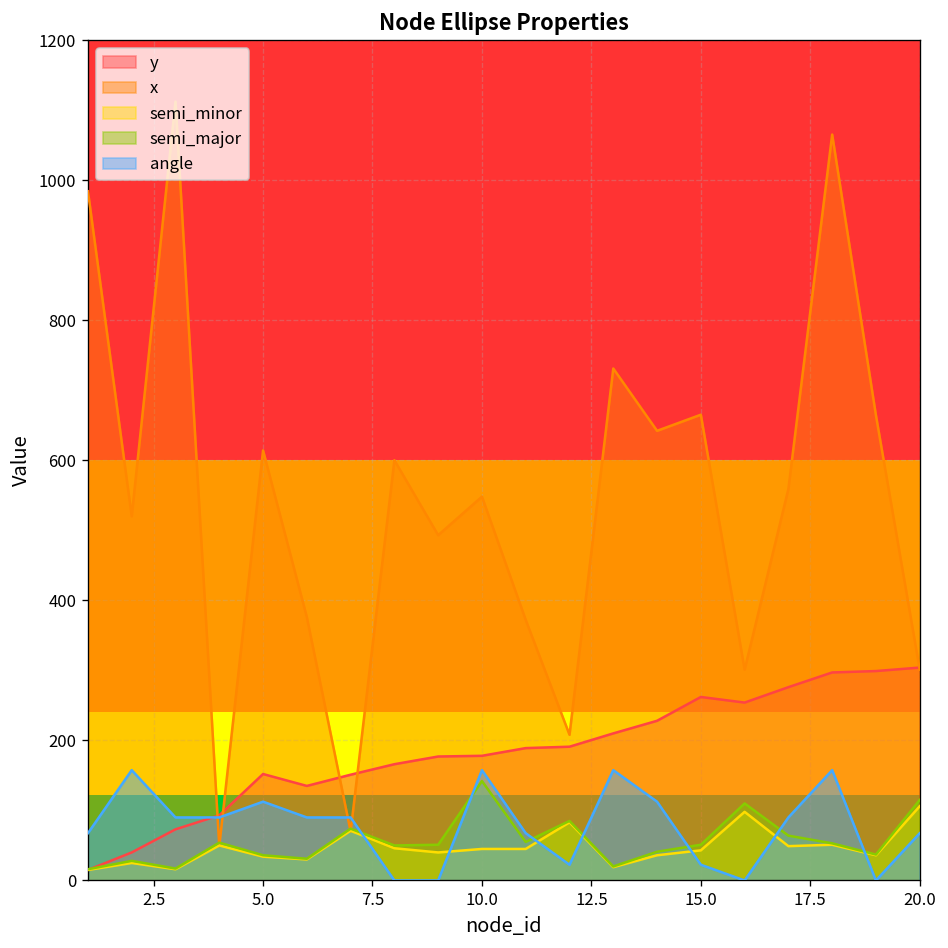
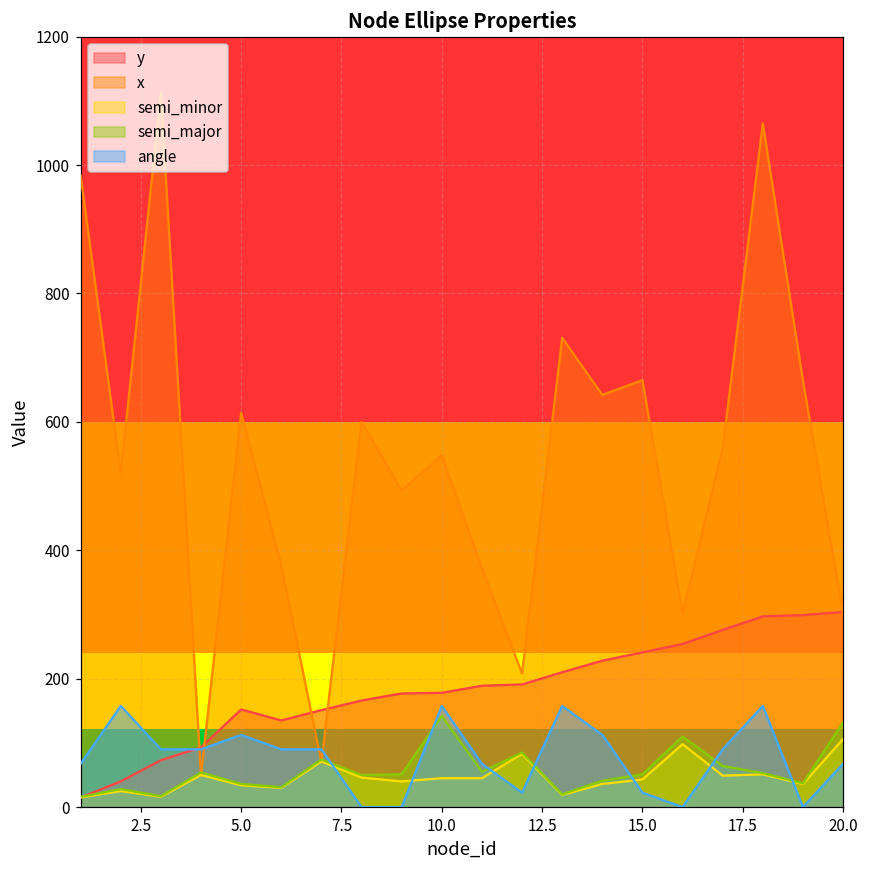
y, 15.0: 260 -> 240
semi_major, 20.0: 120 -> 130
